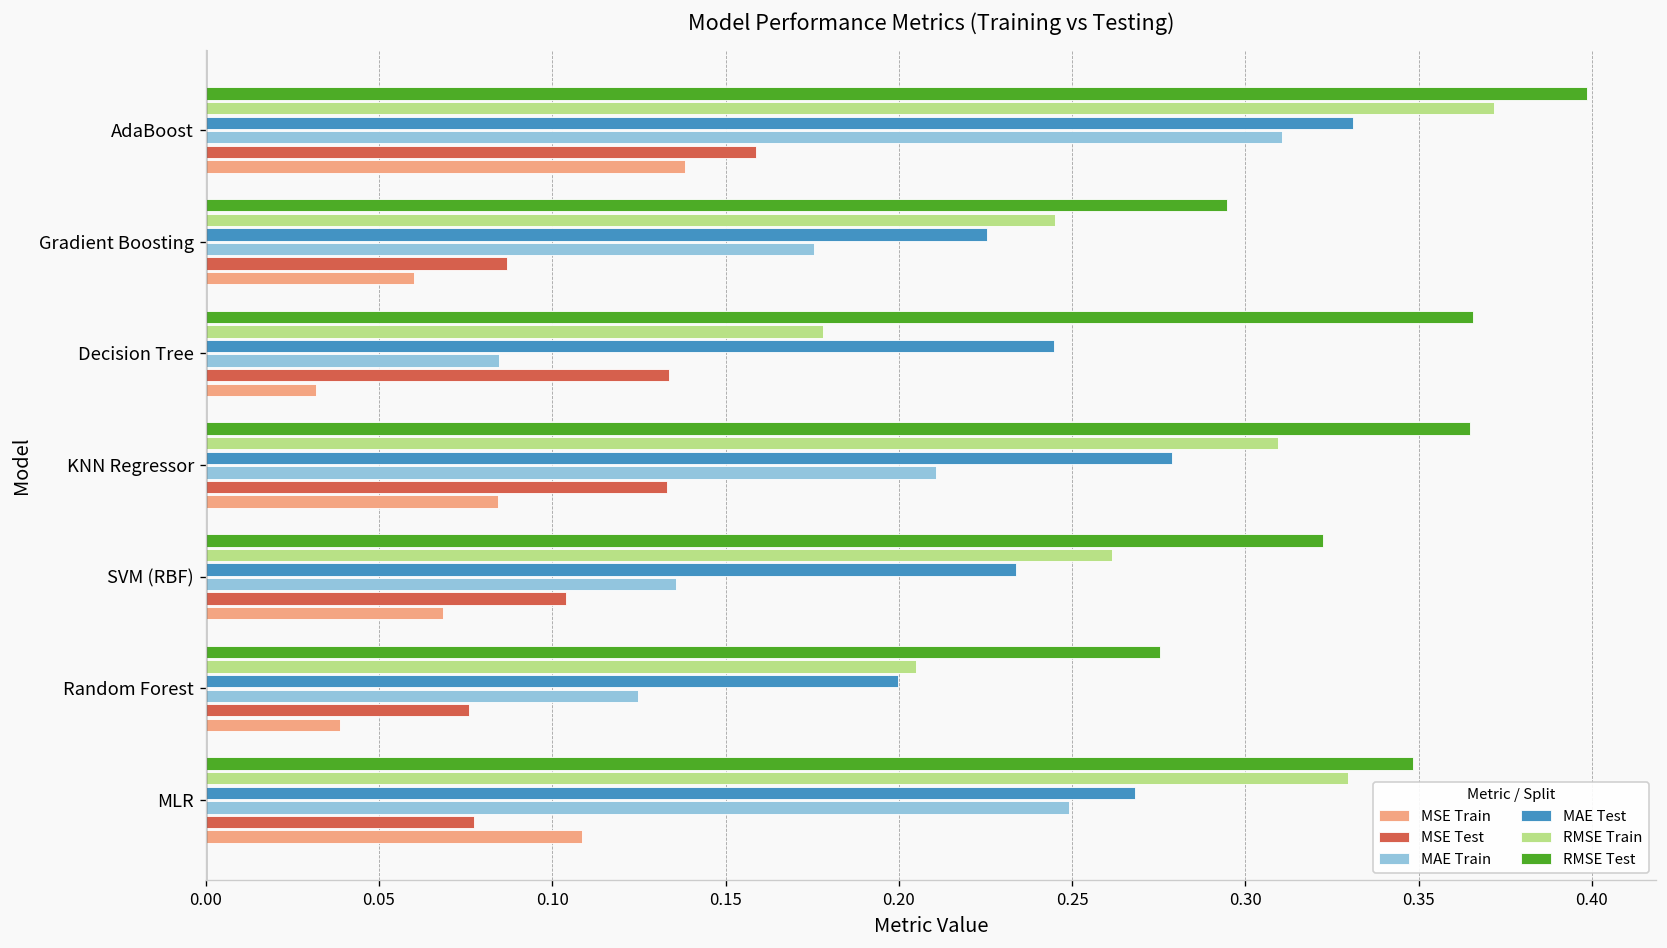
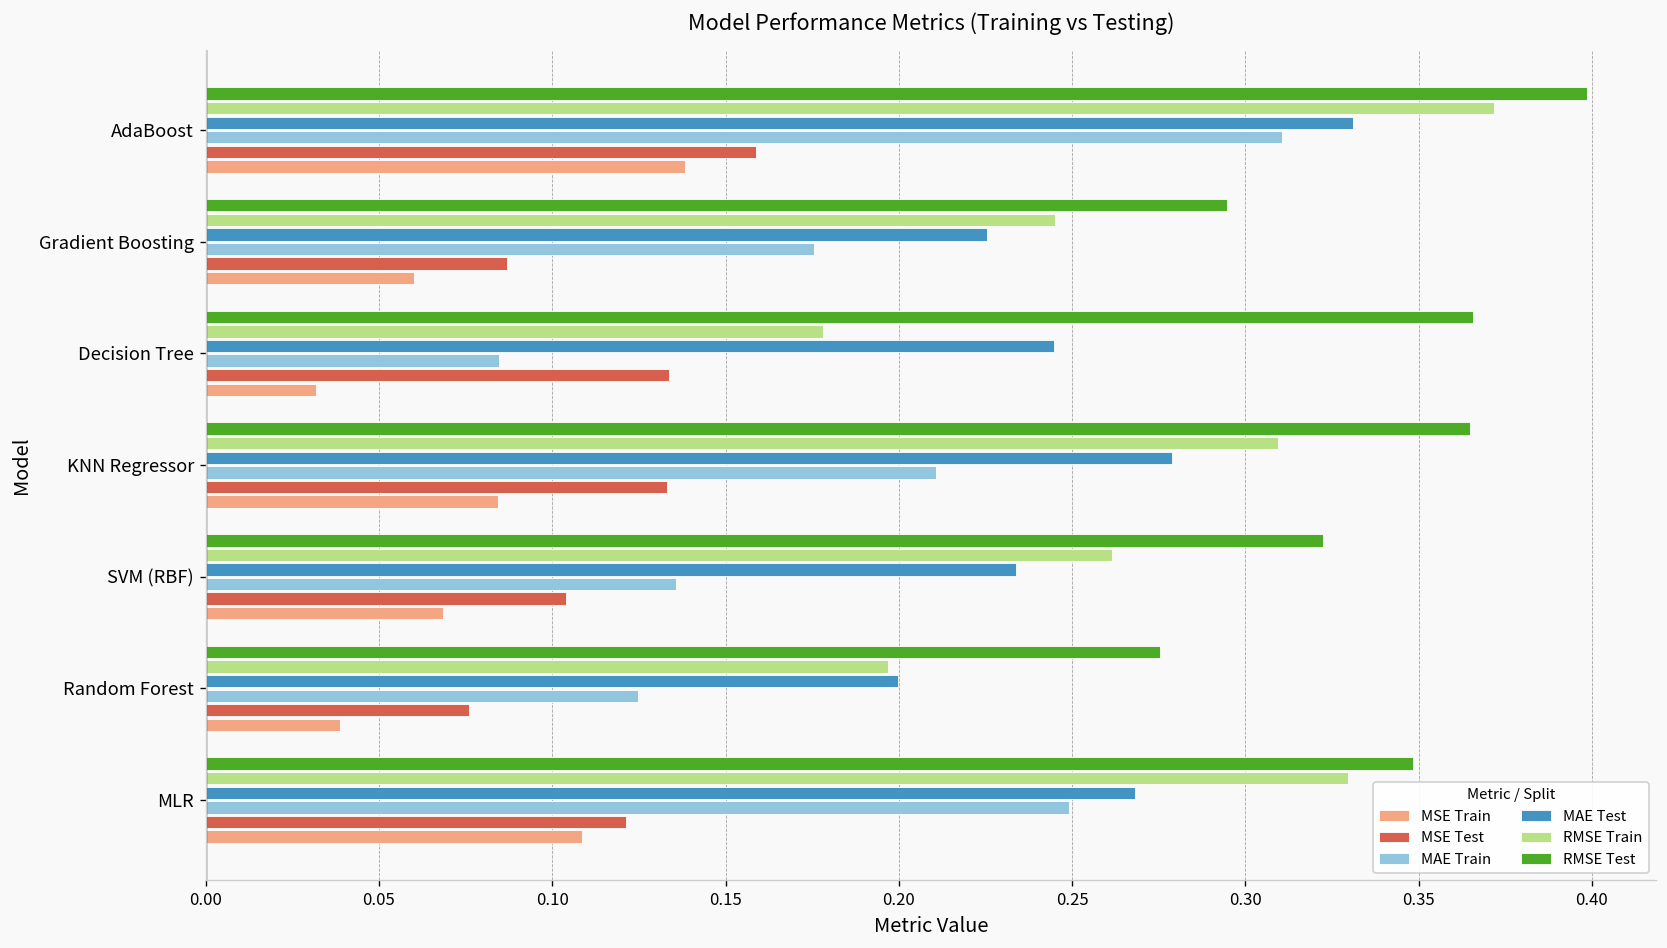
RMSE Train, Random Forest: 0.205 -> 0.197
MSE Test, MLR: 0.077 -> 0.121
